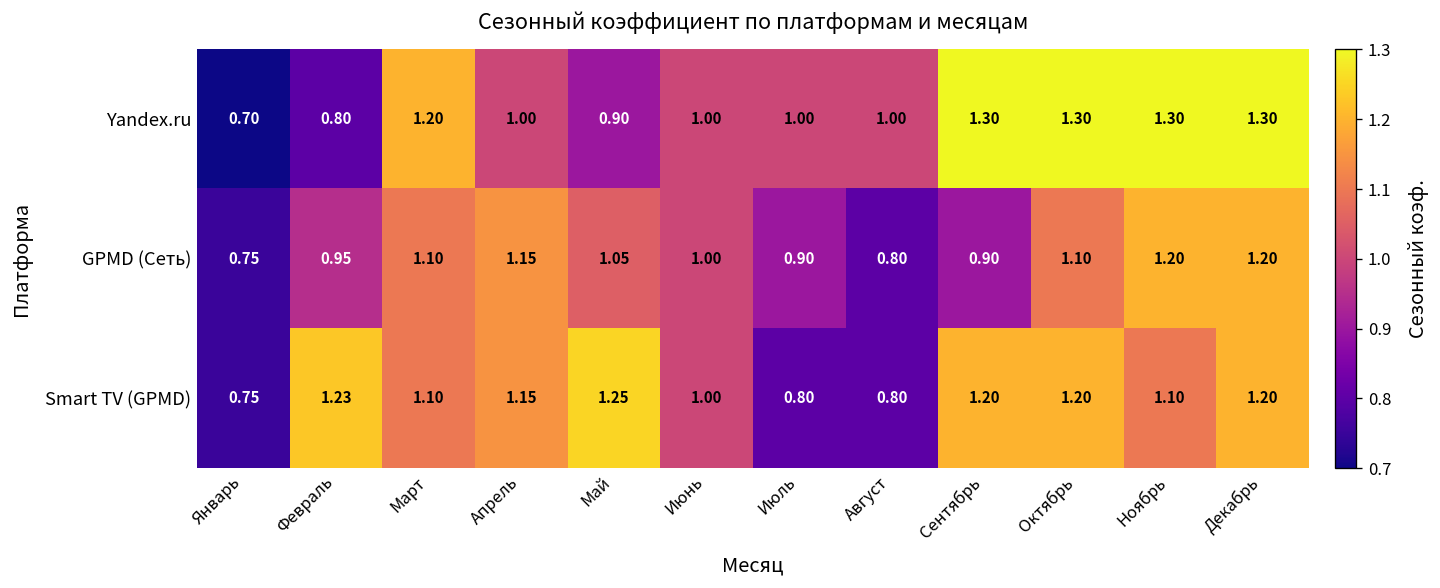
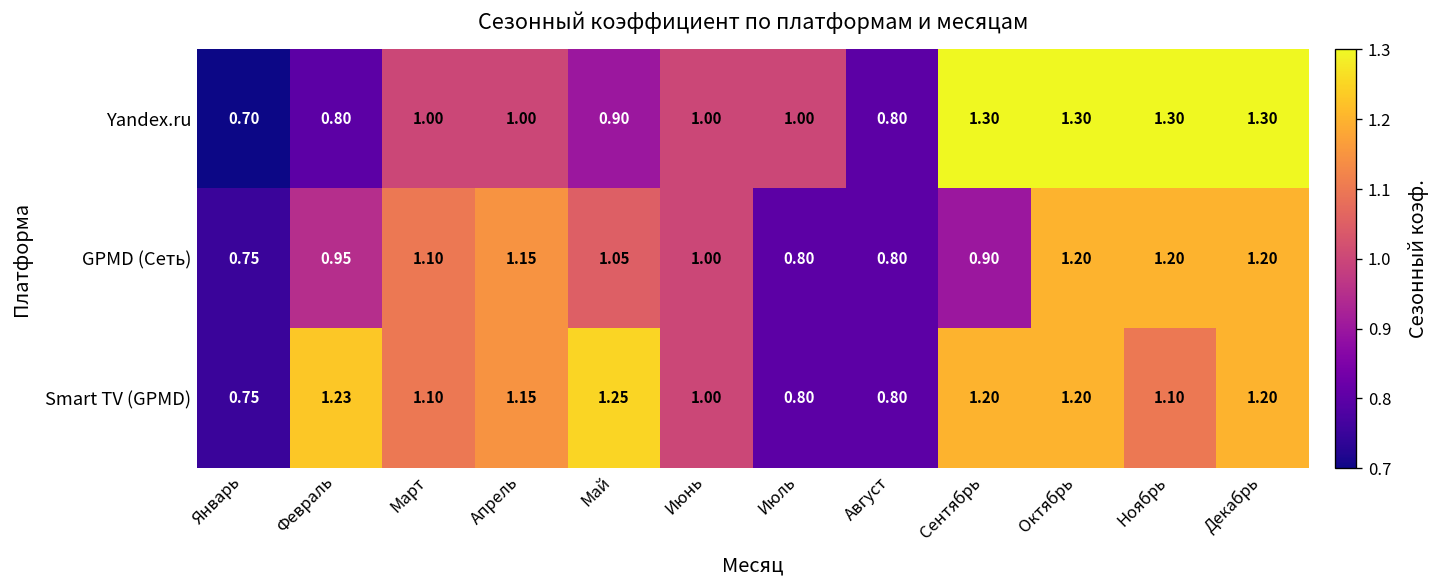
Yandex.ru, Март: 1.20 -> 1.00
Yandex.ru, Август: 1.00 -> 0.80
GPMD (Сеть), Июль: 0.90 -> 0.80
GPMD (Сеть), Октябрь: 1.10 -> 1.20
